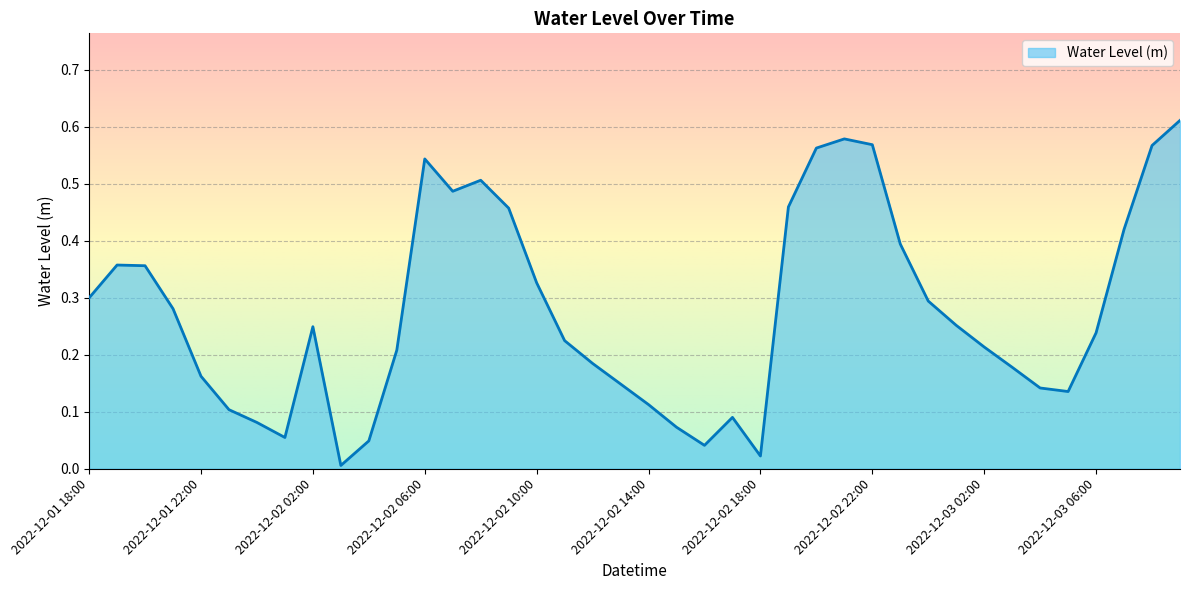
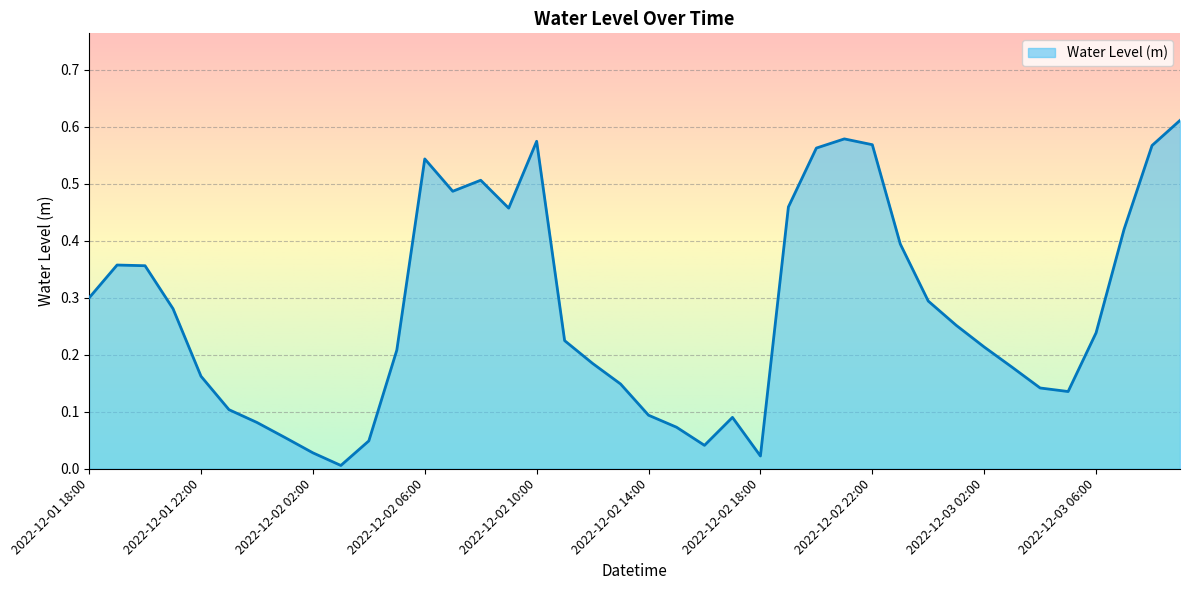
2022-12-02 02:00: 0.25 -> 0.03
2022-12-02 10:00: 0.33 -> 0.57
2022-12-02 14:00: 0.11 -> 0.09
